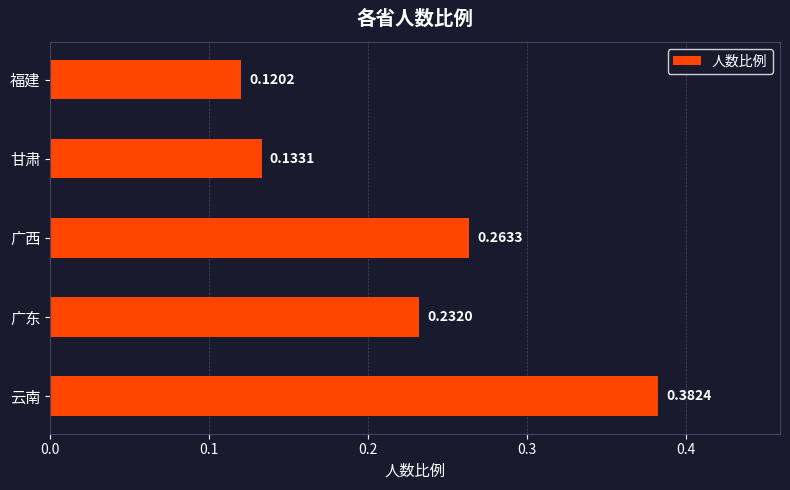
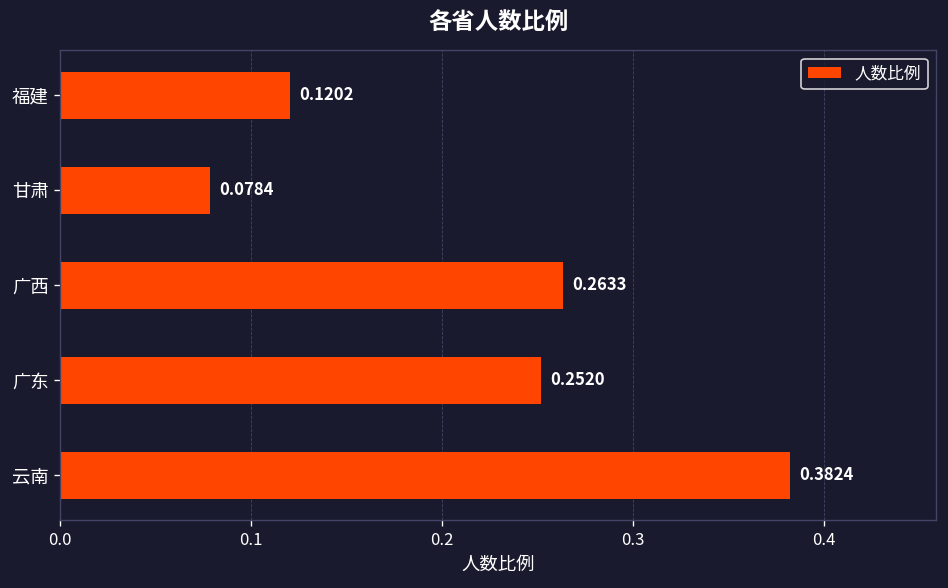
甘肃: 0.1331 -> 0.0784
广东: 0.2320 -> 0.2520
